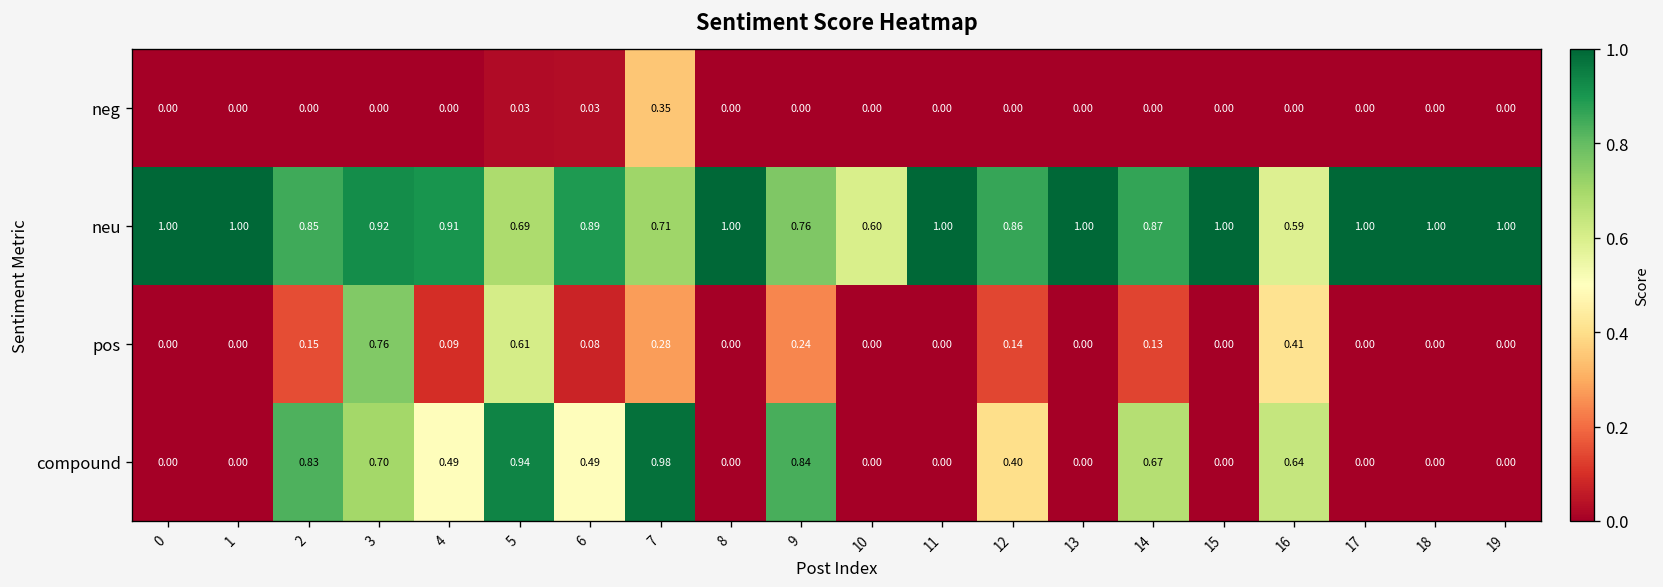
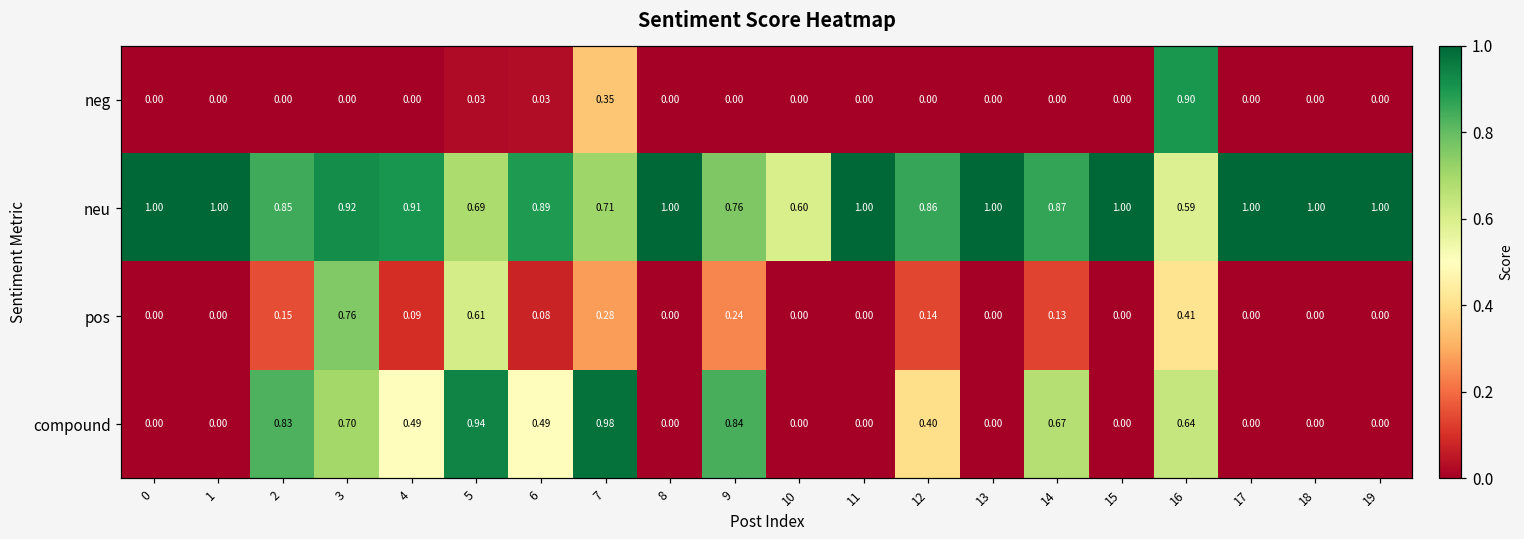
neg, 16: 0.00 -> 0.90
